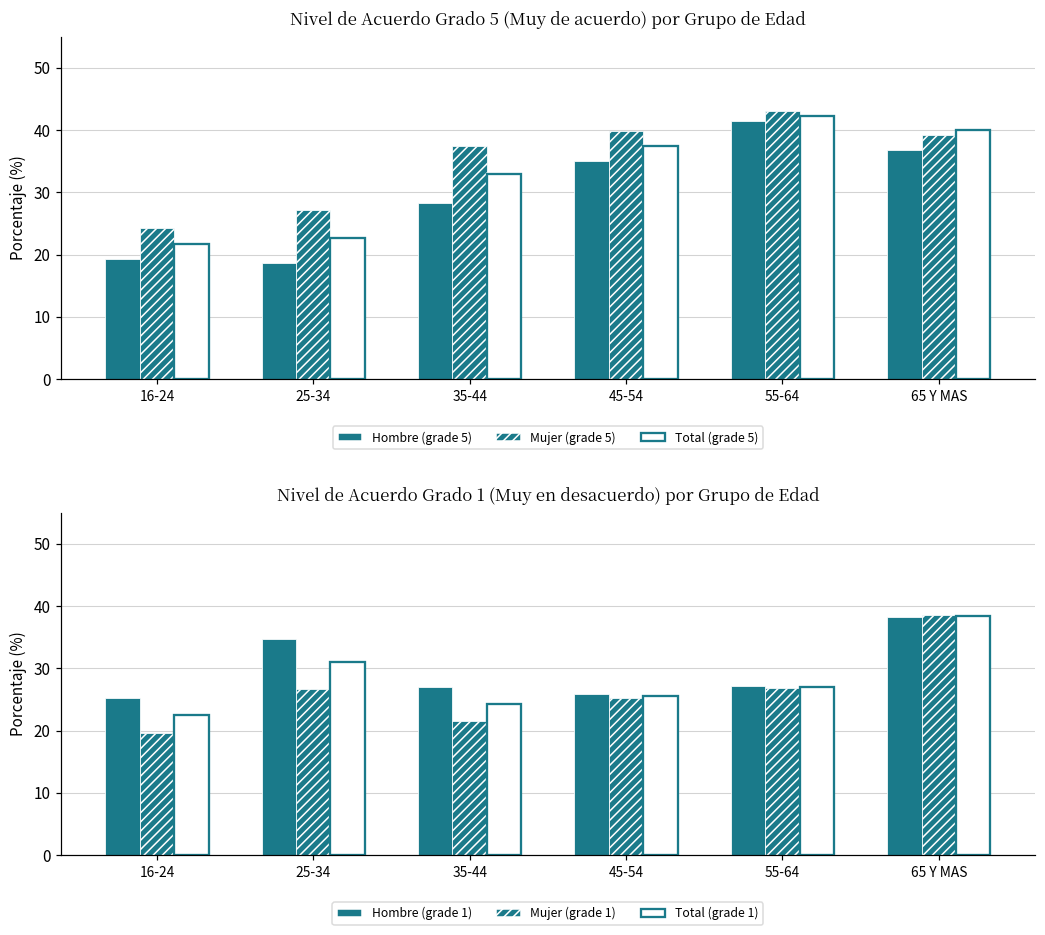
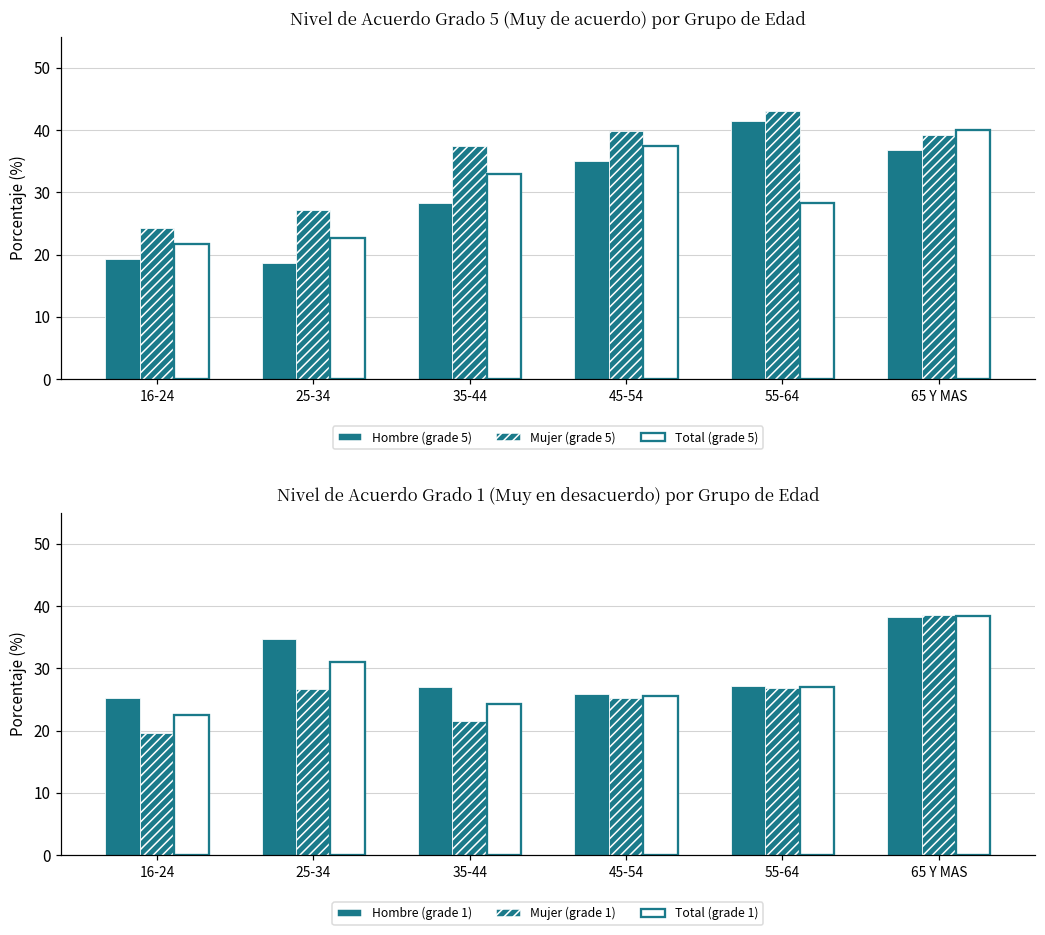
Nivel de Acuerdo Grado 5 (Muy de acuerdo) por Grupo de Edad, Total (grade 5), 55-64: 42 -> 28
